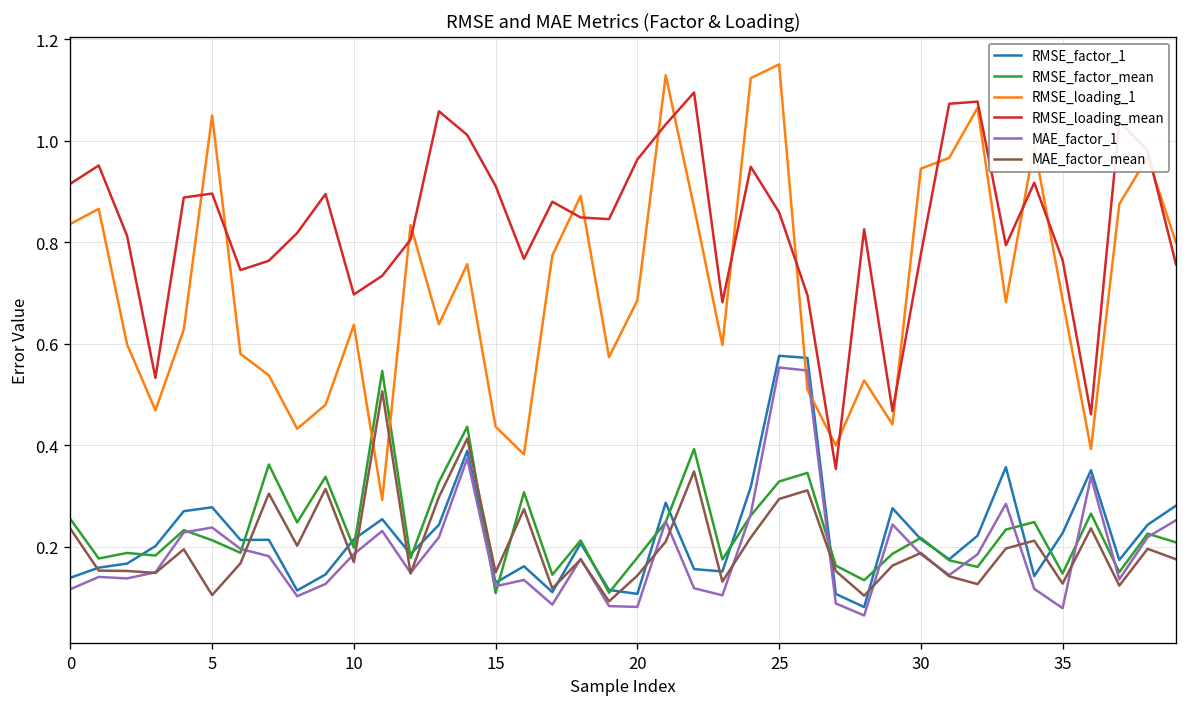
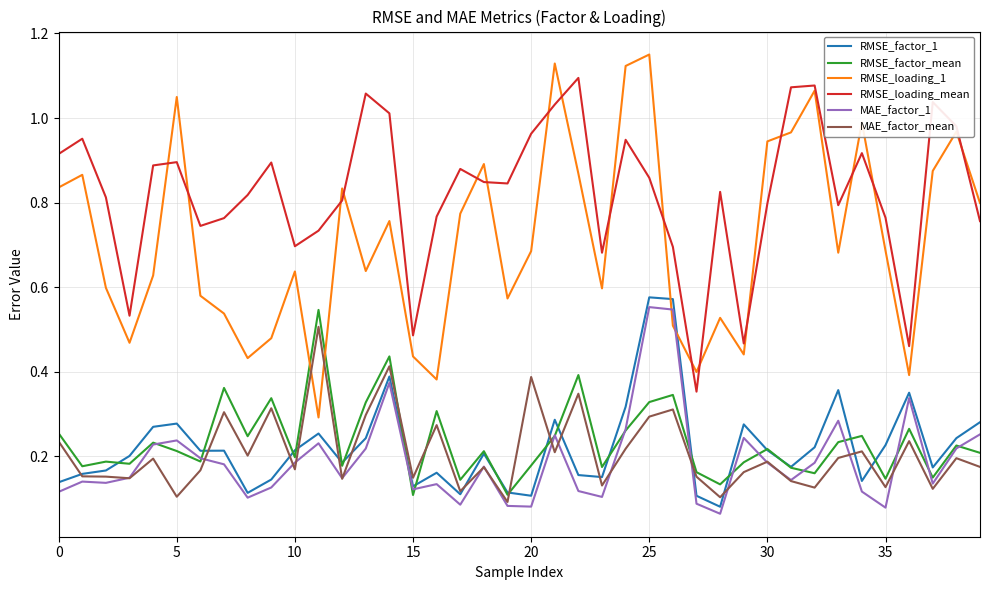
RMSE_loading_mean, 15: 0.91 -> 0.49
MAE_factor_mean, 20: 0.14 -> 0.39
RMSE_loading_mean, 30: 0.78 -> 0.80
